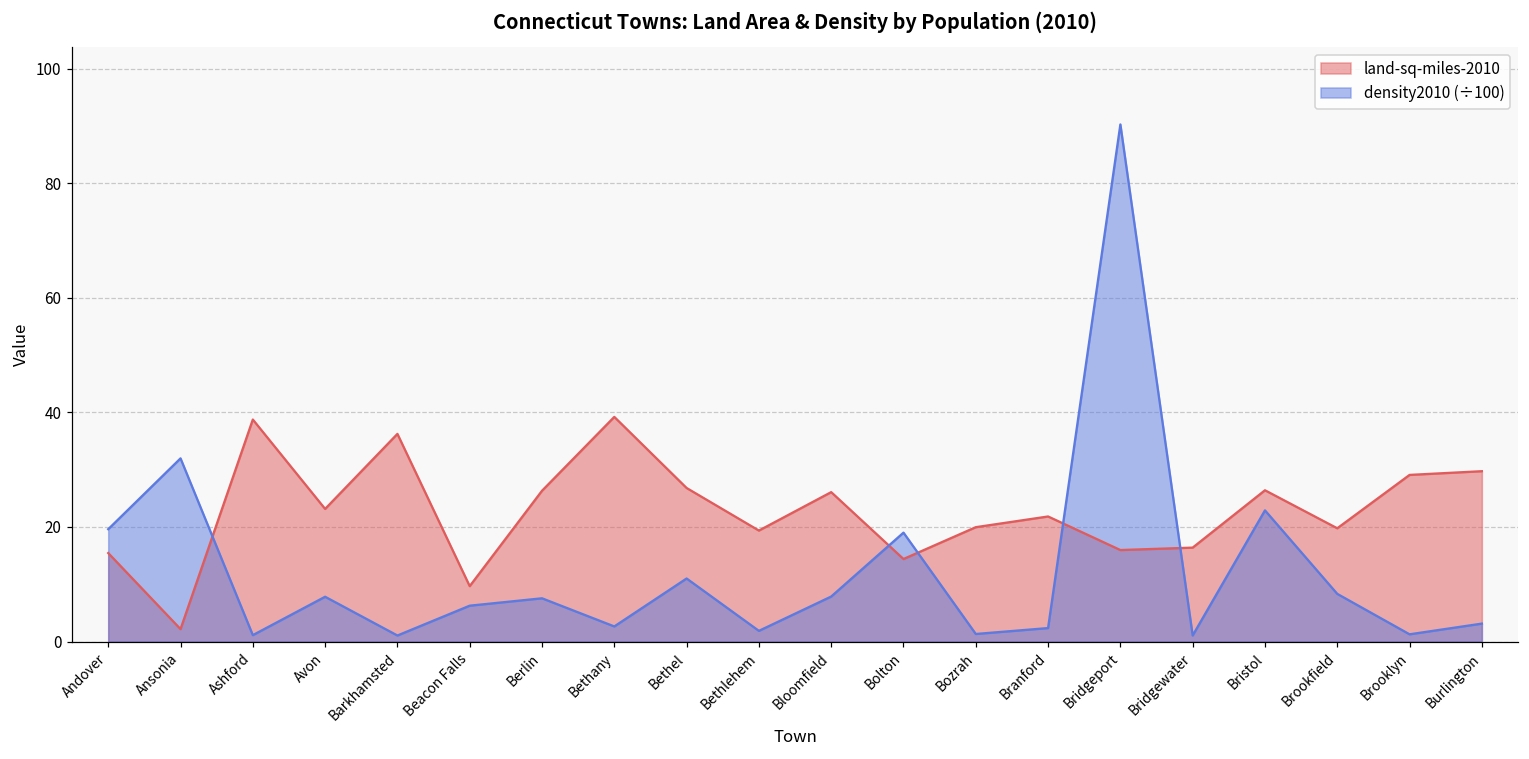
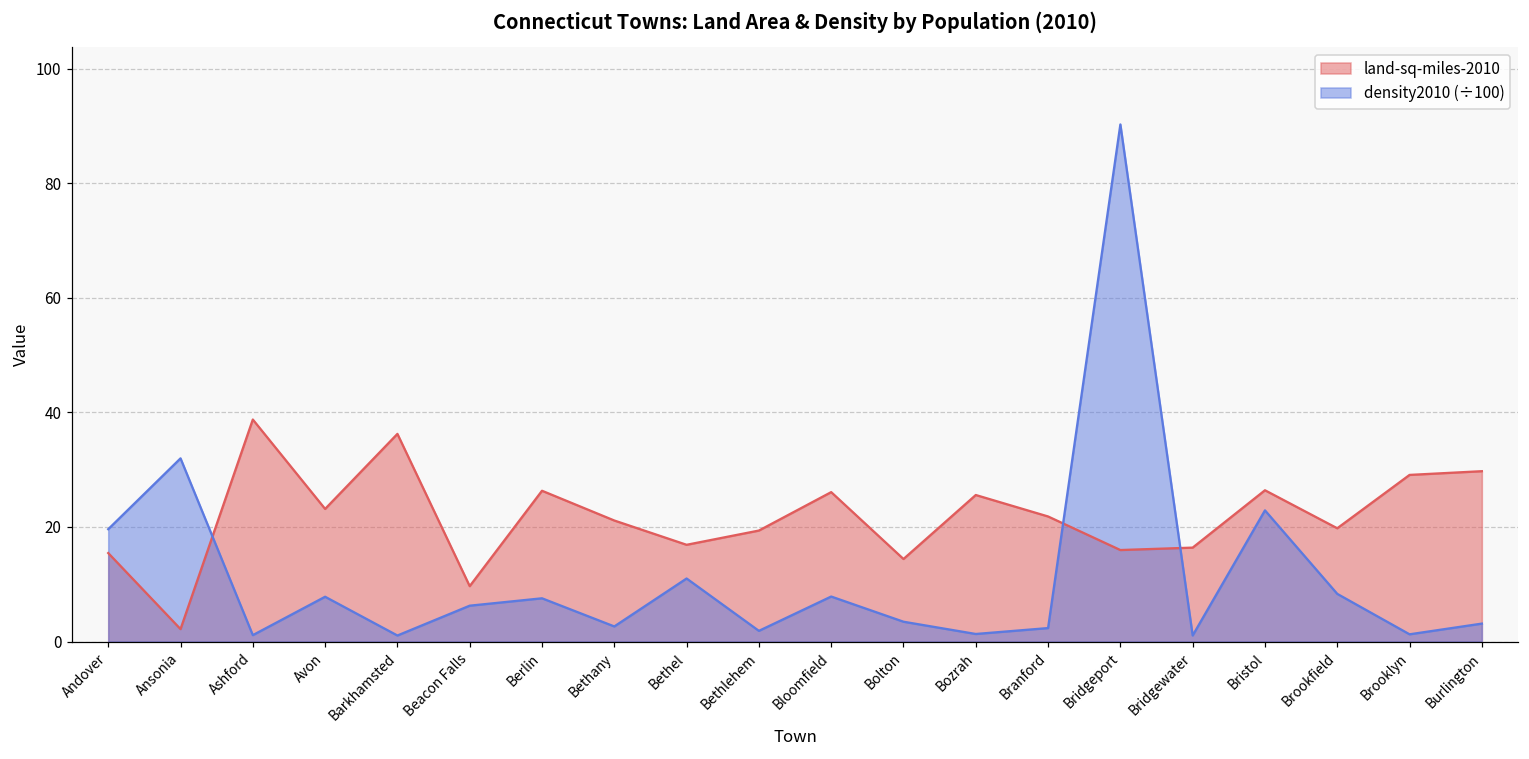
land-sq-miles-2010, Bethany: 39 -> 21
land-sq-miles-2010, Bethel: 27 -> 17
density2010 (÷100), Bolton: 19 -> 3
land-sq-miles-2010, Bozrah: 20 -> 26
